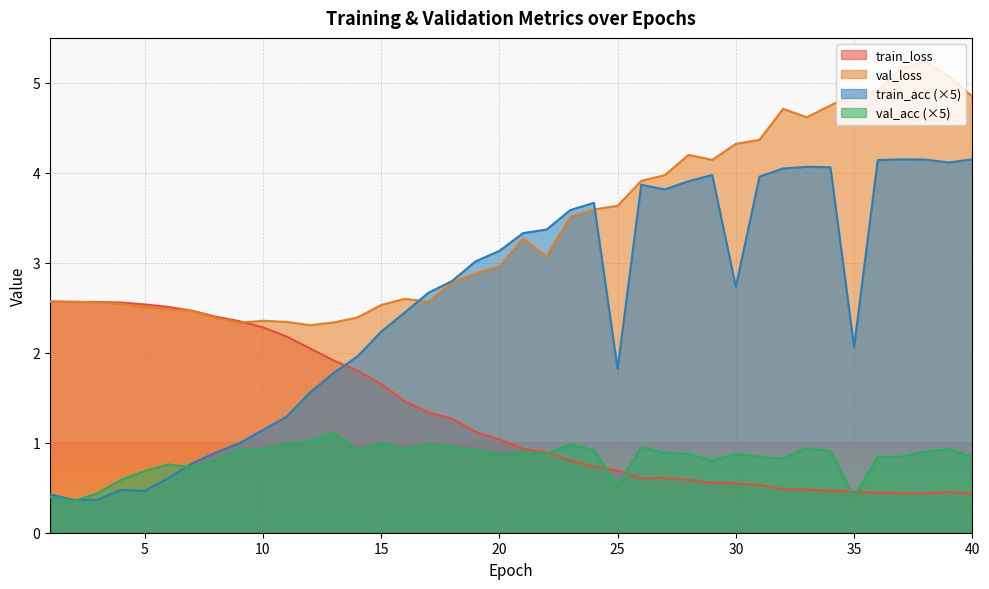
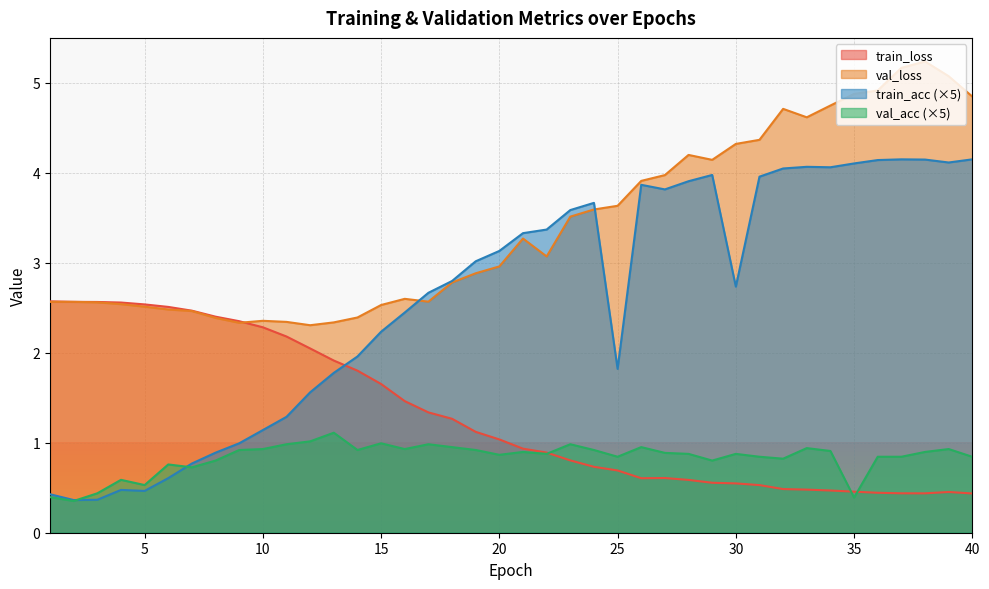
val_acc (×5), 5: 0.7 -> 0.5
val_acc (×5), 25: 0.5 -> 0.8
train_acc (×5), 35: 2.1 -> 4.1
